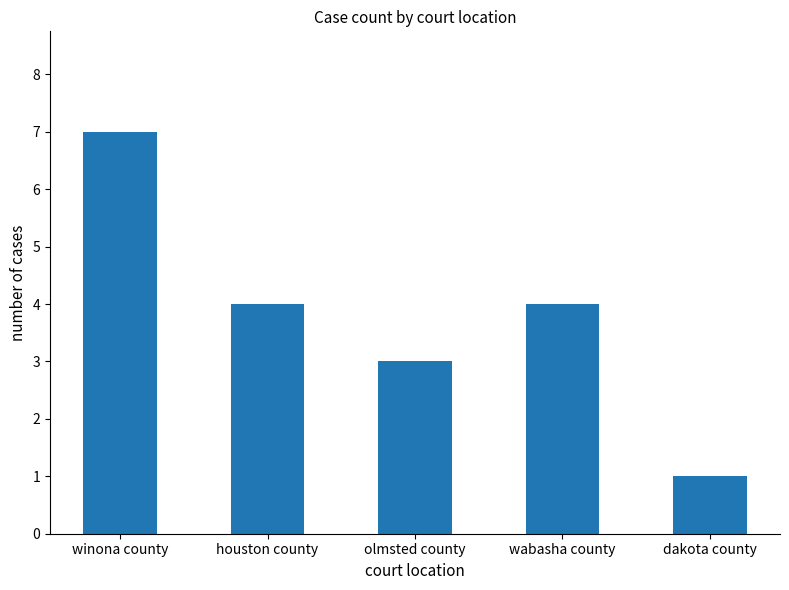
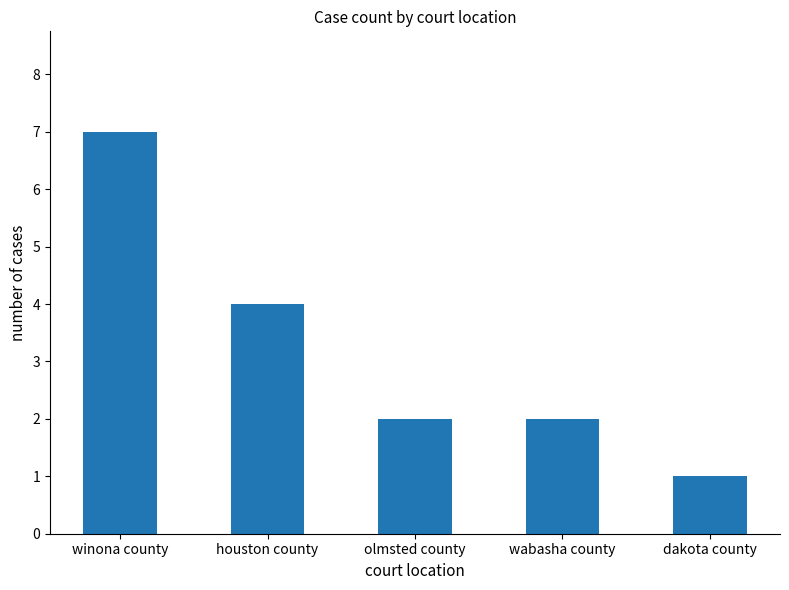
olmsted county: 3 -> 2
wabasha county: 4 -> 2
